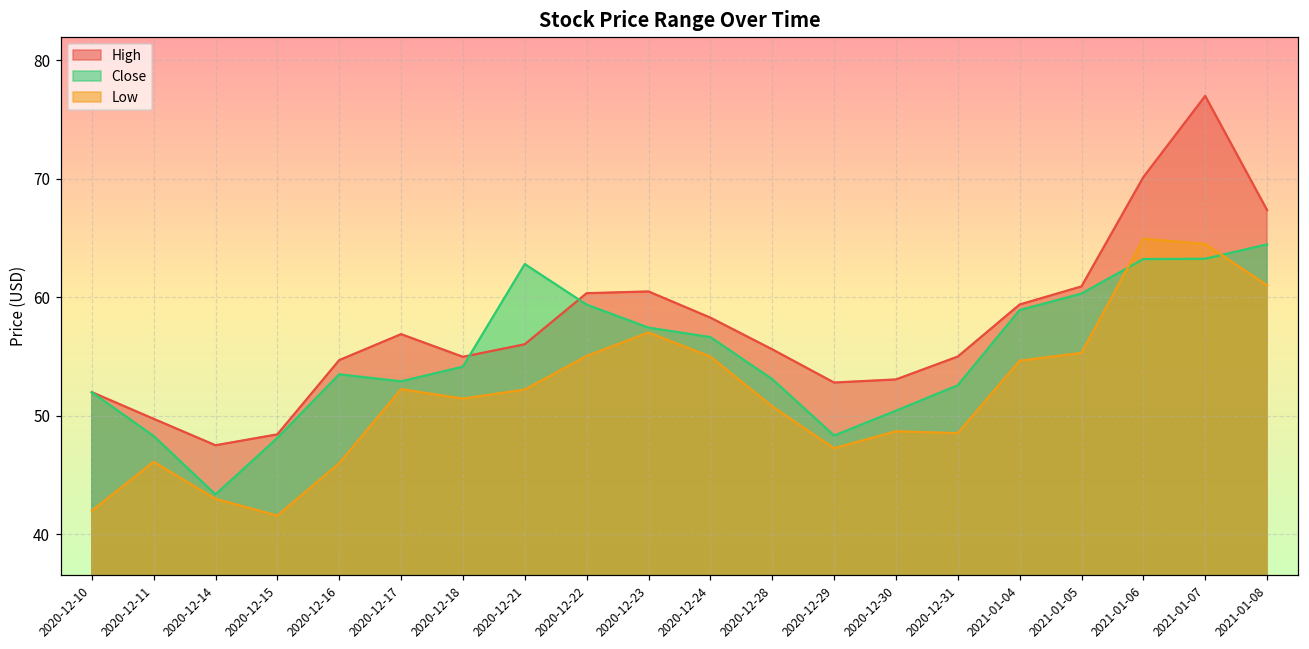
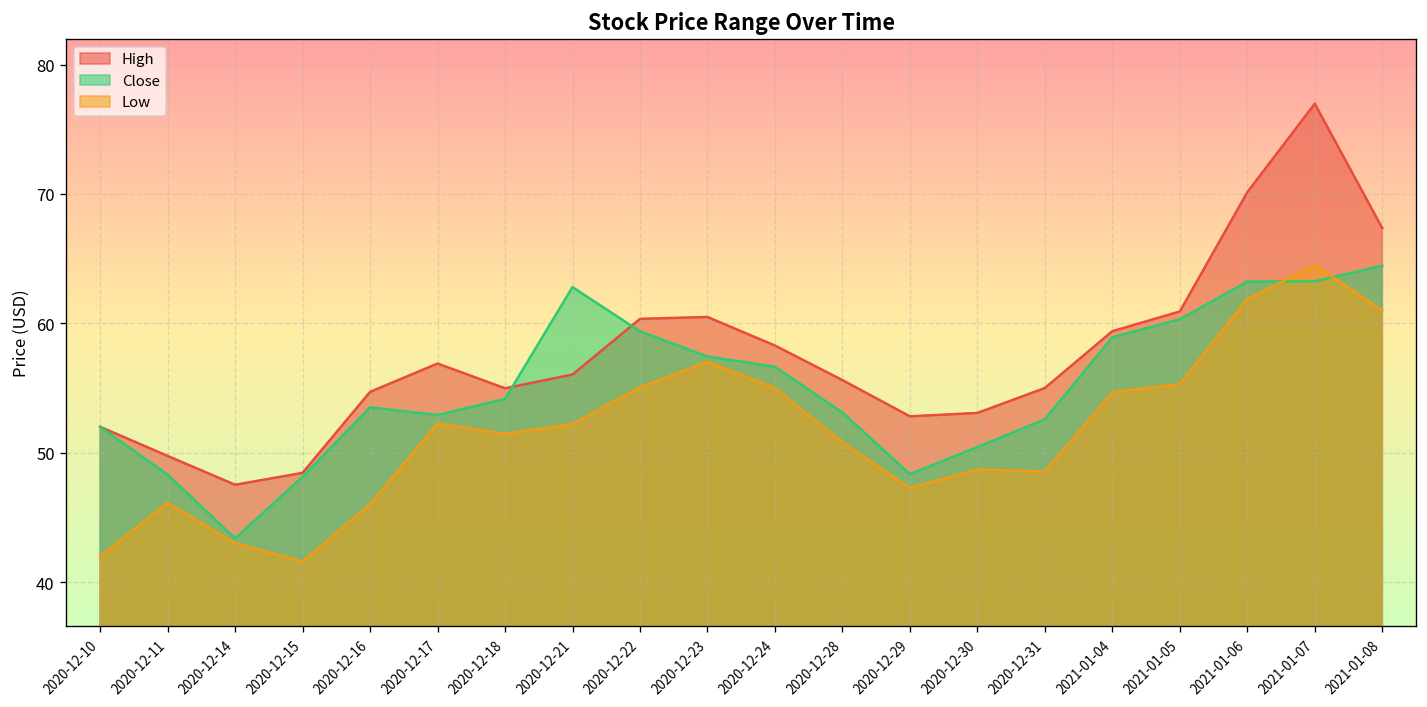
Low, 2021-01-06: 64.9 -> 61.9
